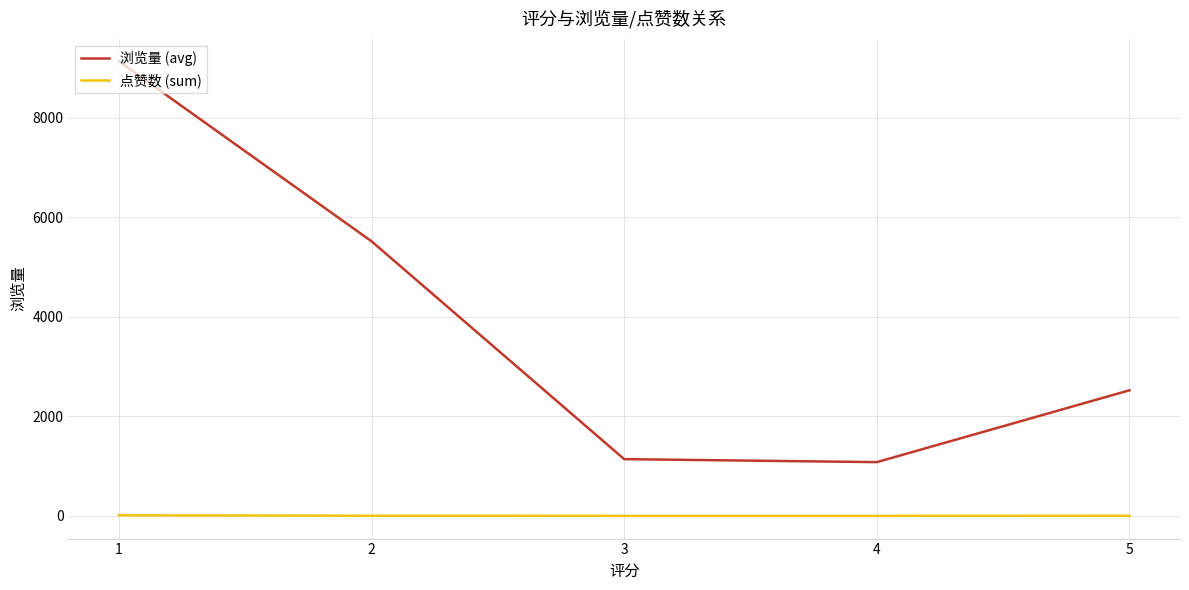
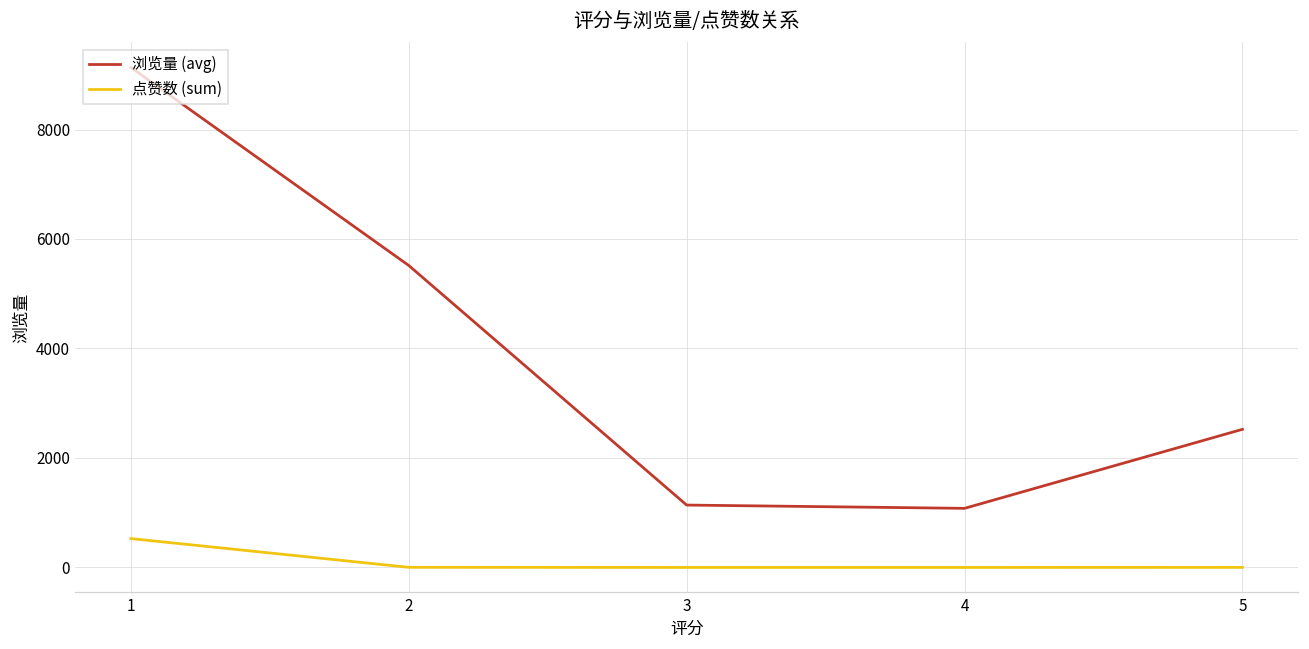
点赞数 (sum), 1: 0 -> 500
